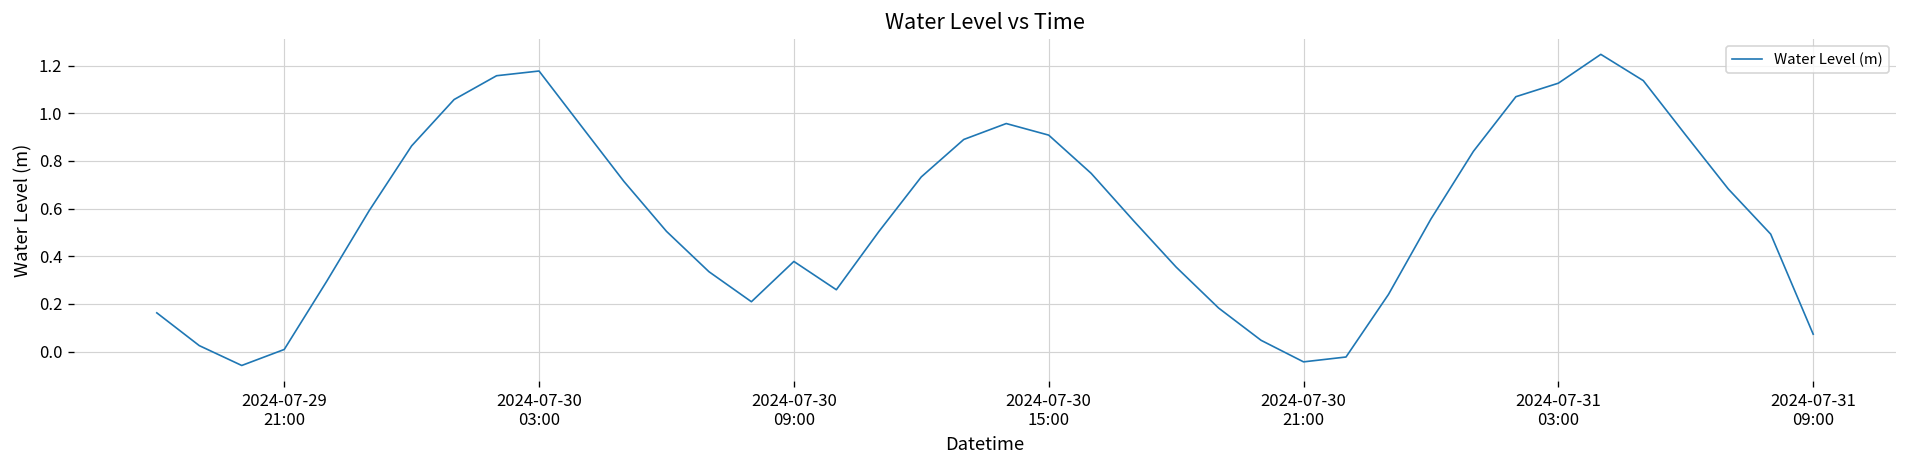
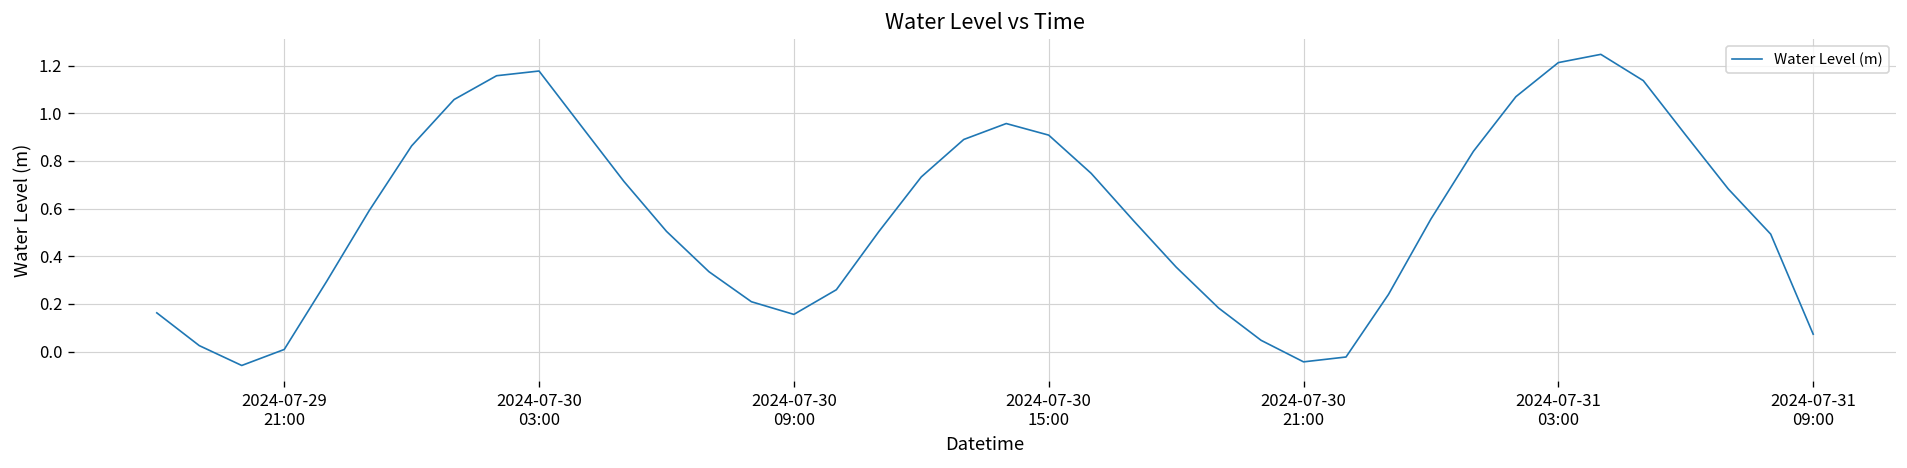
2024-07-30 09:00: 0.38 -> 0.16
2024-07-31 03:00: 1.13 -> 1.21
